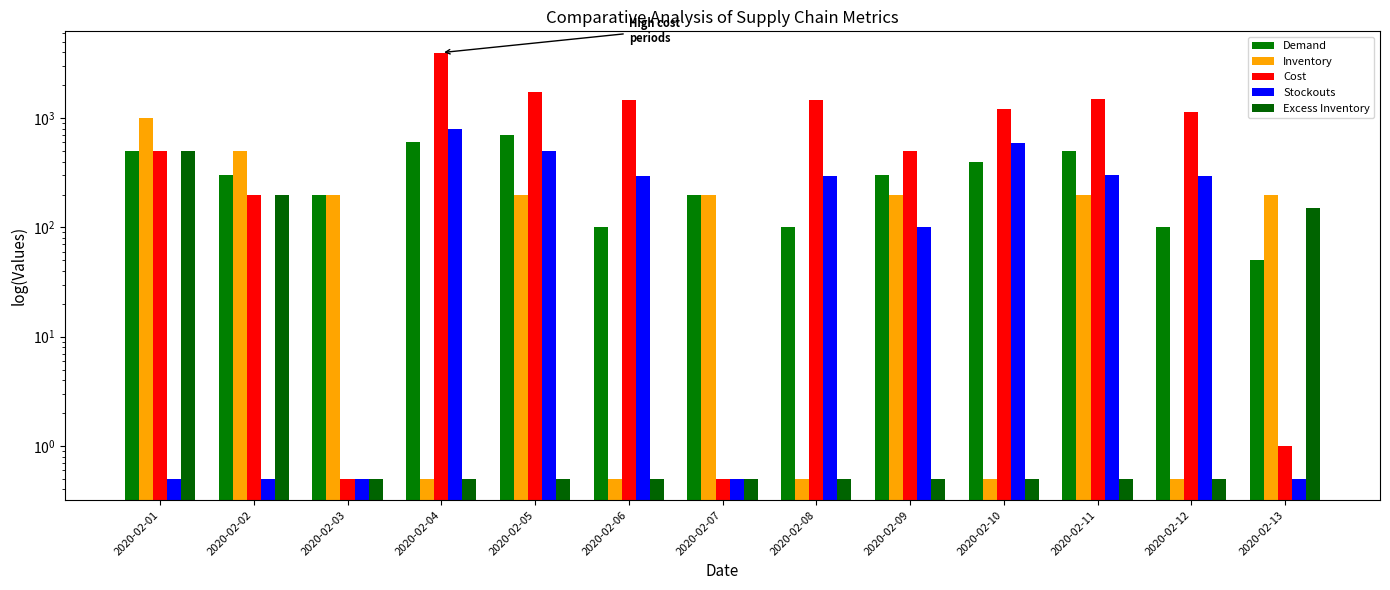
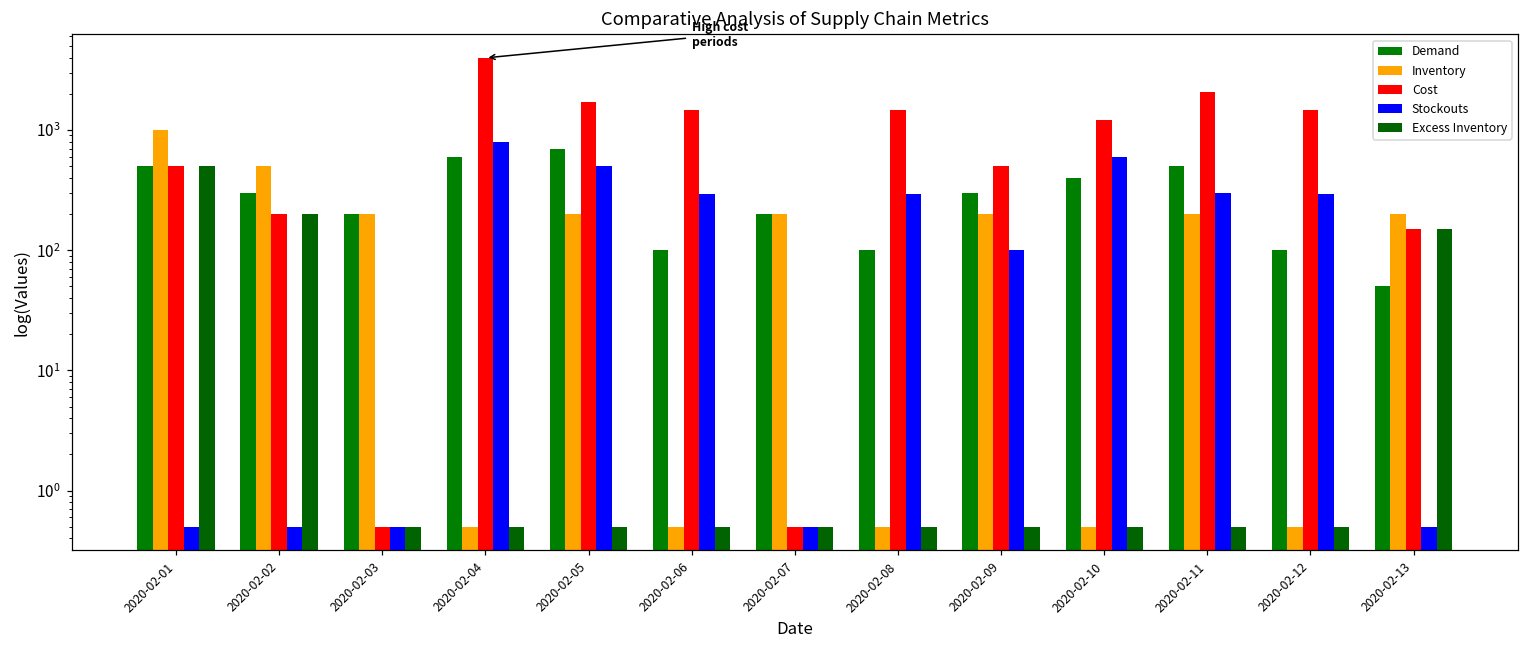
Cost, 2020-02-11: 1500 -> 2100
Cost, 2020-02-12: 1100 -> 1500
Cost, 2020-02-13: 1 -> 150
